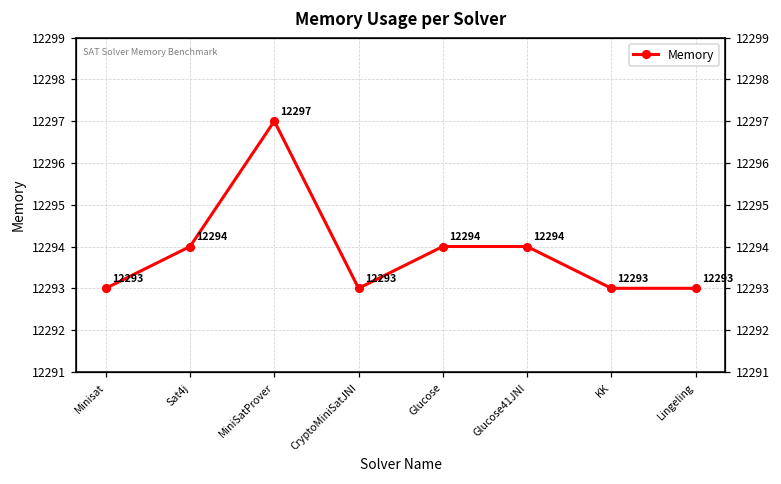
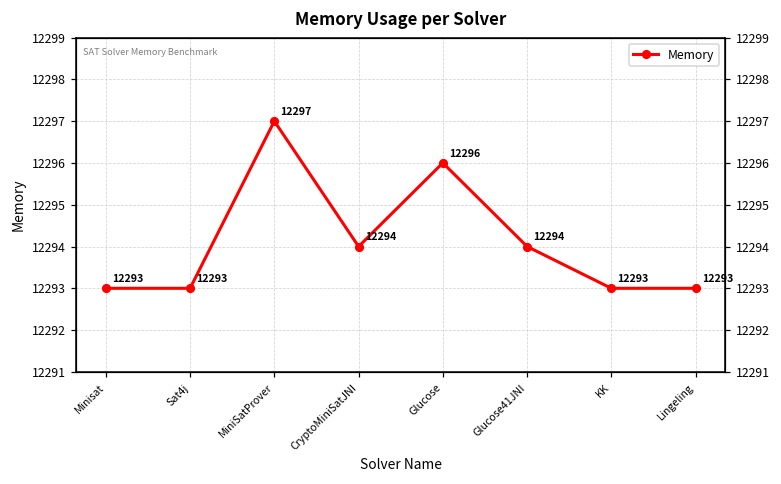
Sat4j: 12294 -> 12293
CryptoMiniSatJNI: 12293 -> 12294
Glucose: 12294 -> 12296
